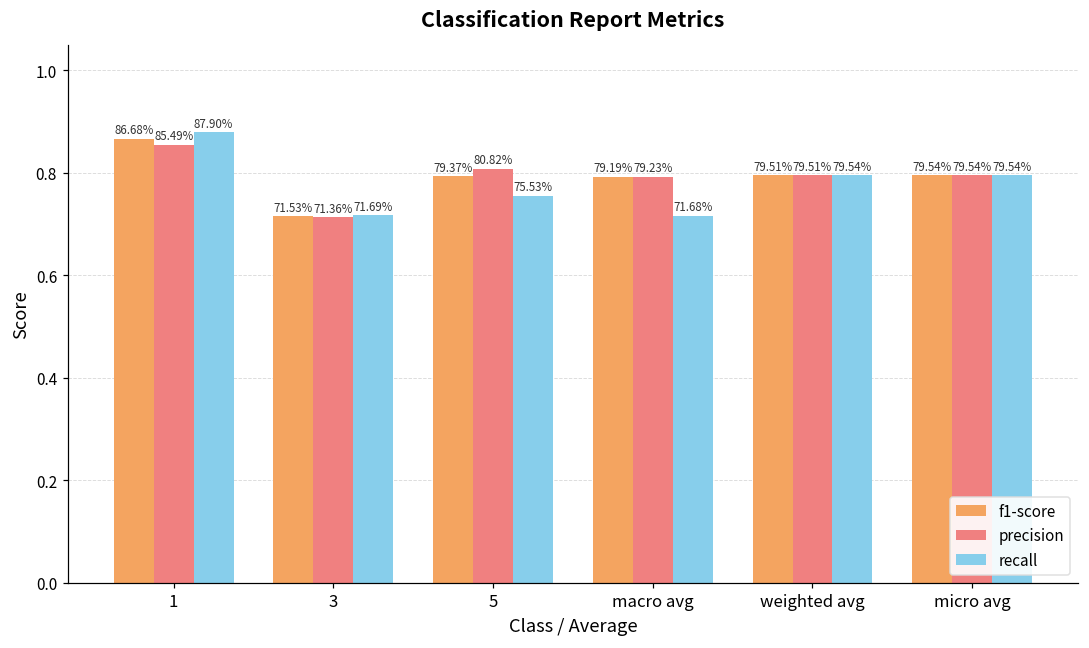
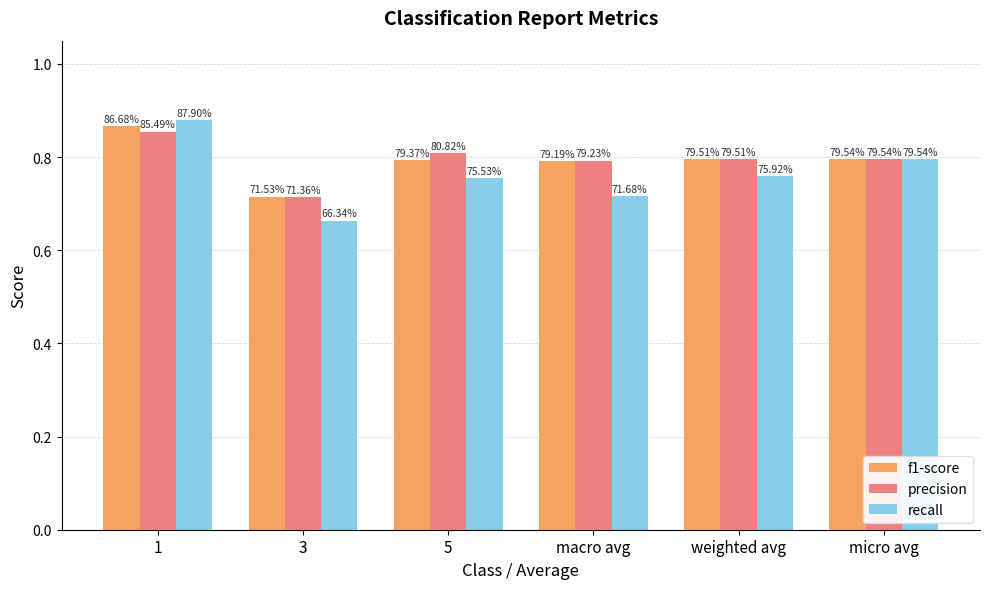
recall, 3: 71.69% -> 66.34%
recall, weighted avg: 79.54% -> 75.92%
